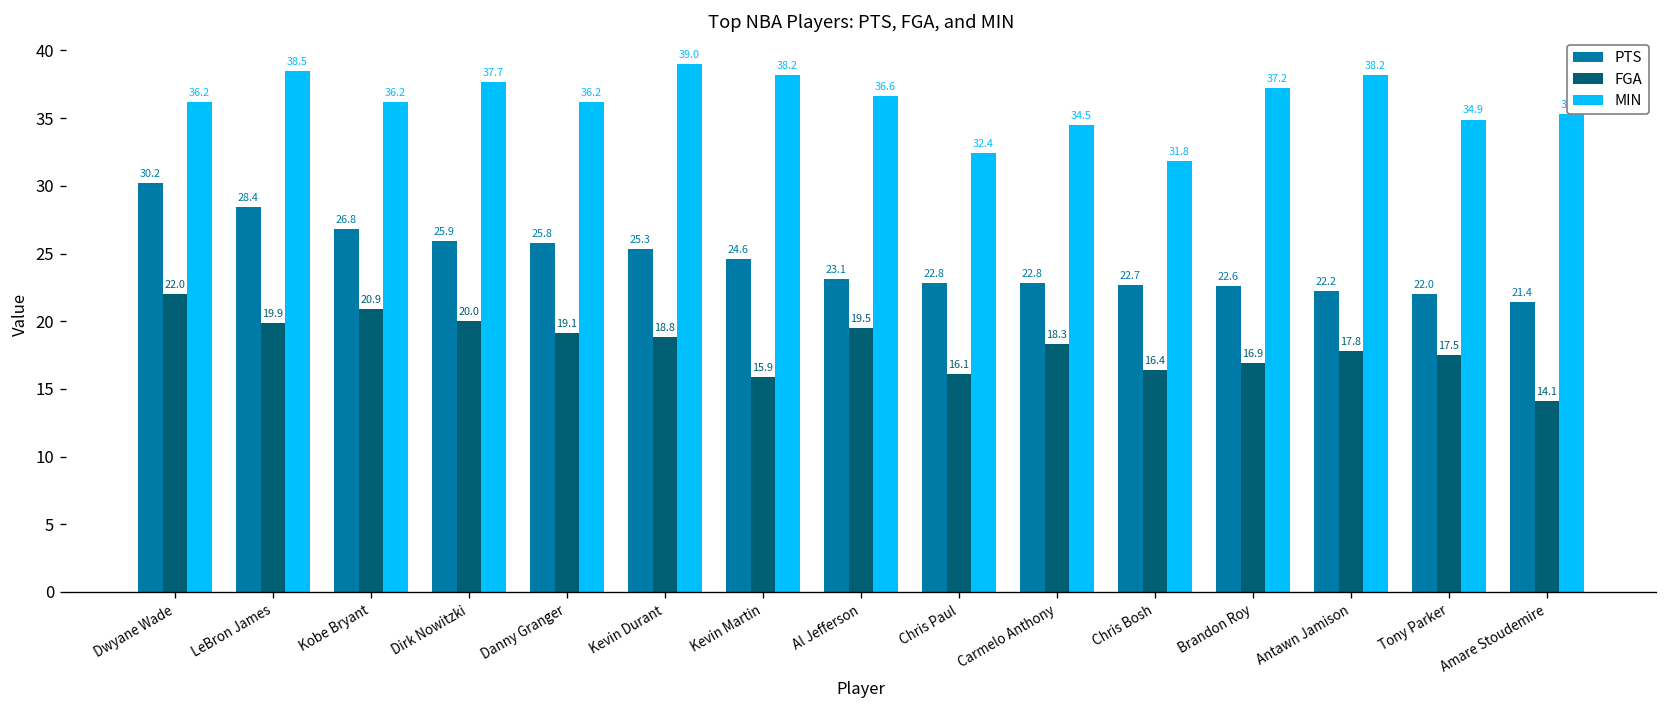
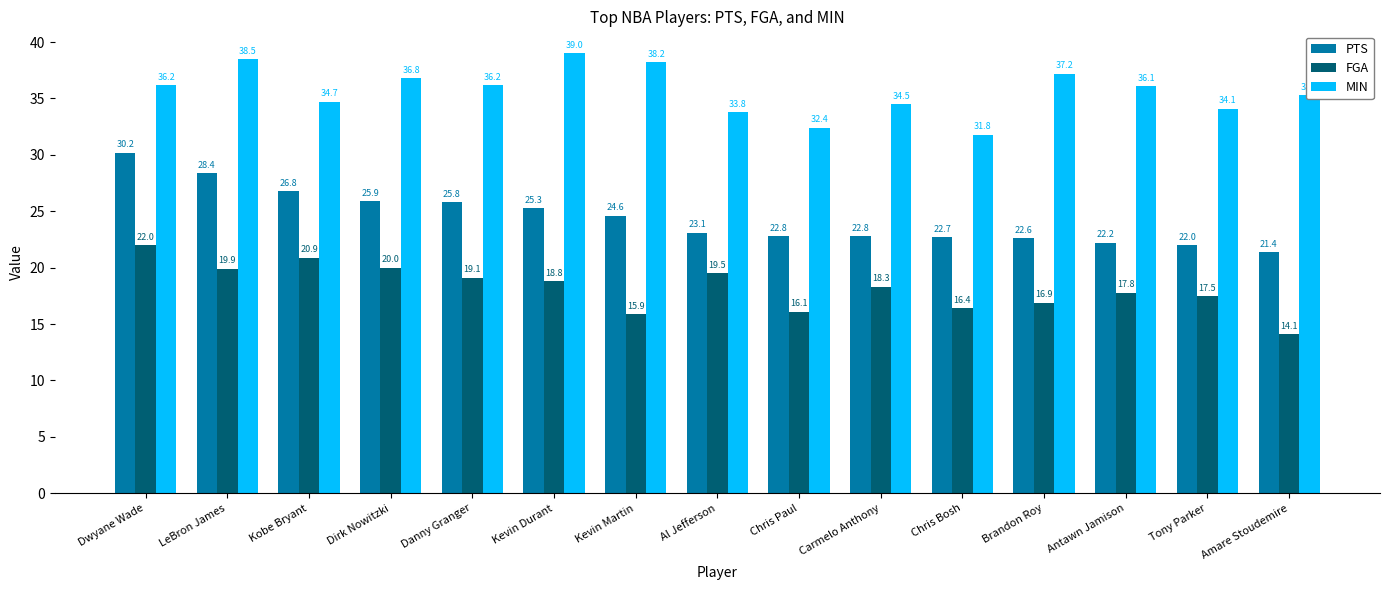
MIN, Kobe Bryant: 36.2 -> 34.7
MIN, Dirk Nowitzki: 37.7 -> 36.8
MIN, Al Jefferson: 36.6 -> 33.8
MIN, Antawn Jamison: 38.2 -> 36.1
MIN, Tony Parker: 34.9 -> 34.1
